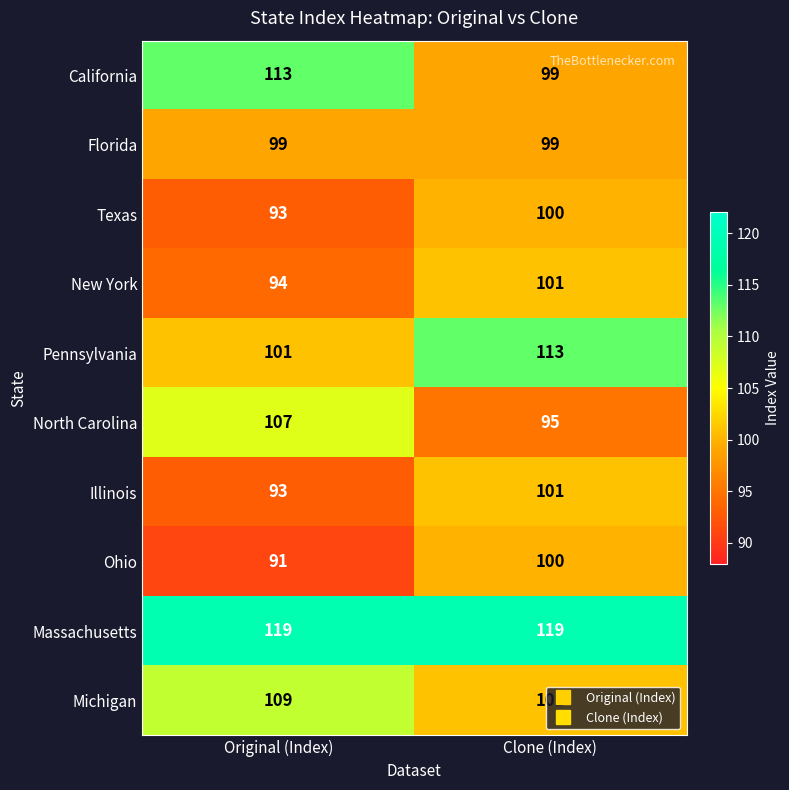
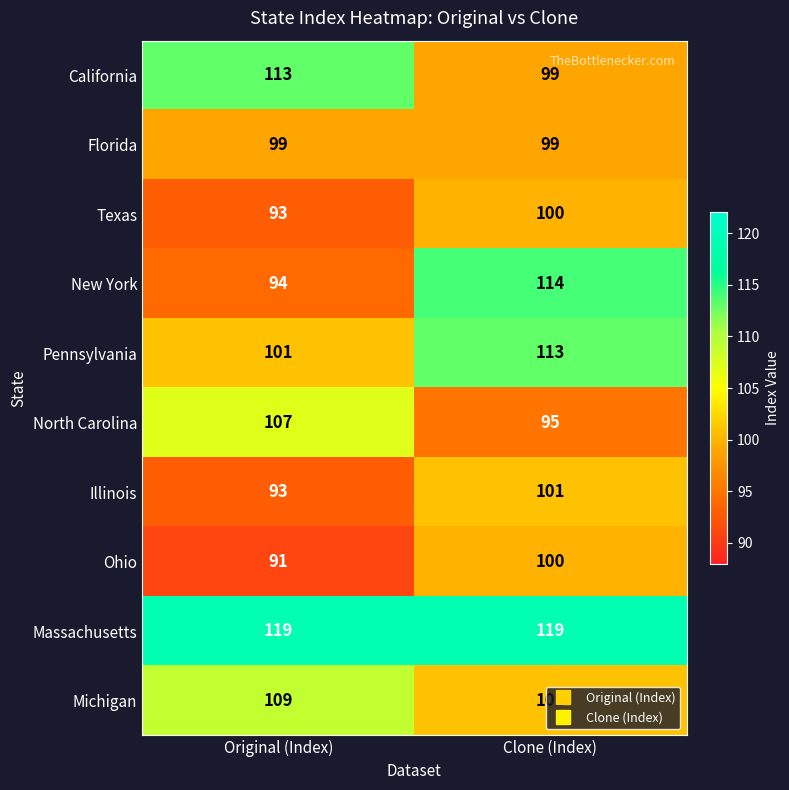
New York, Clone (Index): 101 -> 114
